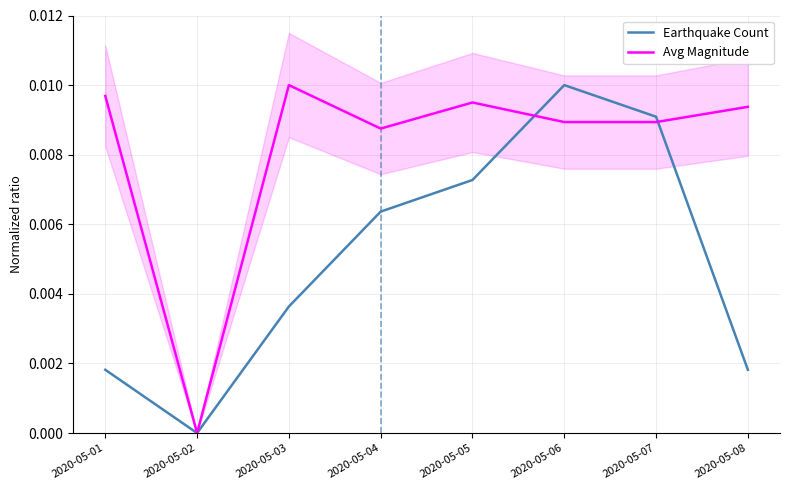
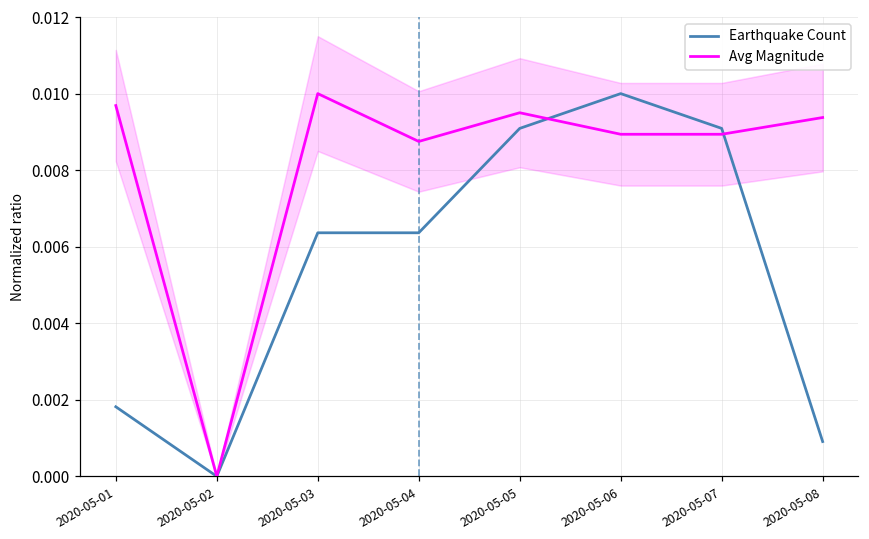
Earthquake Count, 2020-05-03: 0.0036 -> 0.0064
Earthquake Count, 2020-05-05: 0.0073 -> 0.0091
Earthquake Count, 2020-05-08: 0.0018 -> 0.0009
